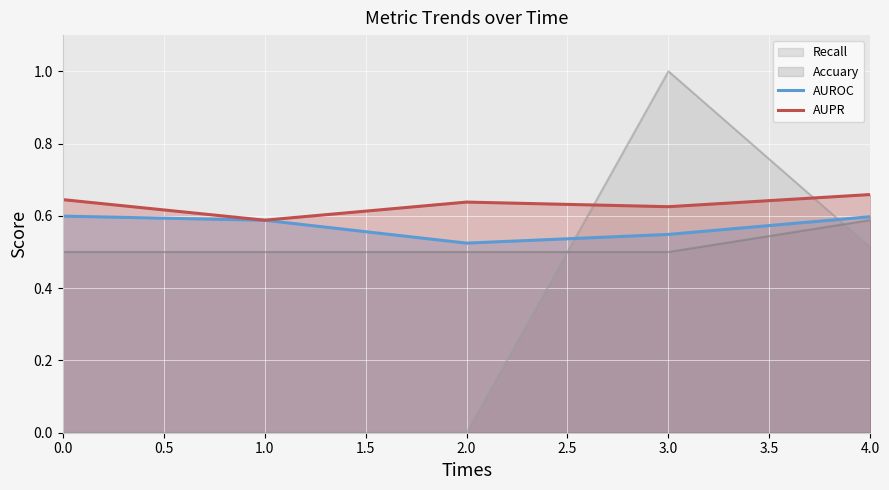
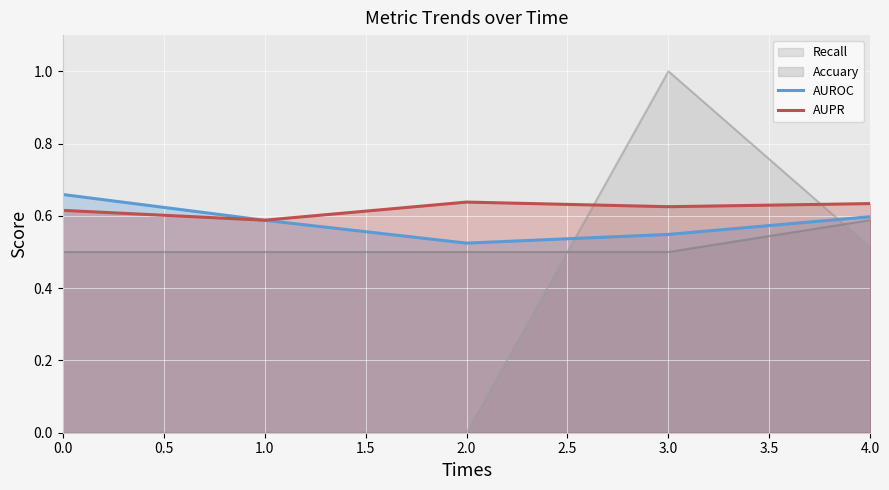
AUROC, 0.0: 0.60 -> 0.66
AUPR, 0.0: 0.64 -> 0.62
AUPR, 4.0: 0.66 -> 0.63
